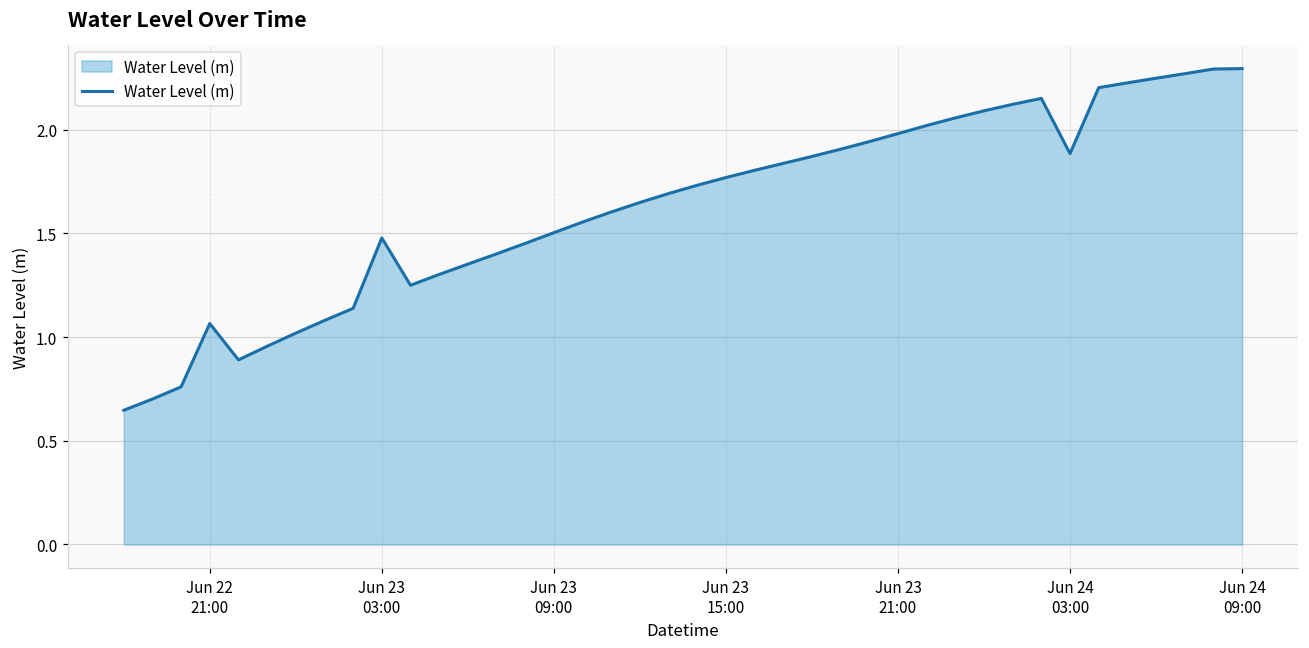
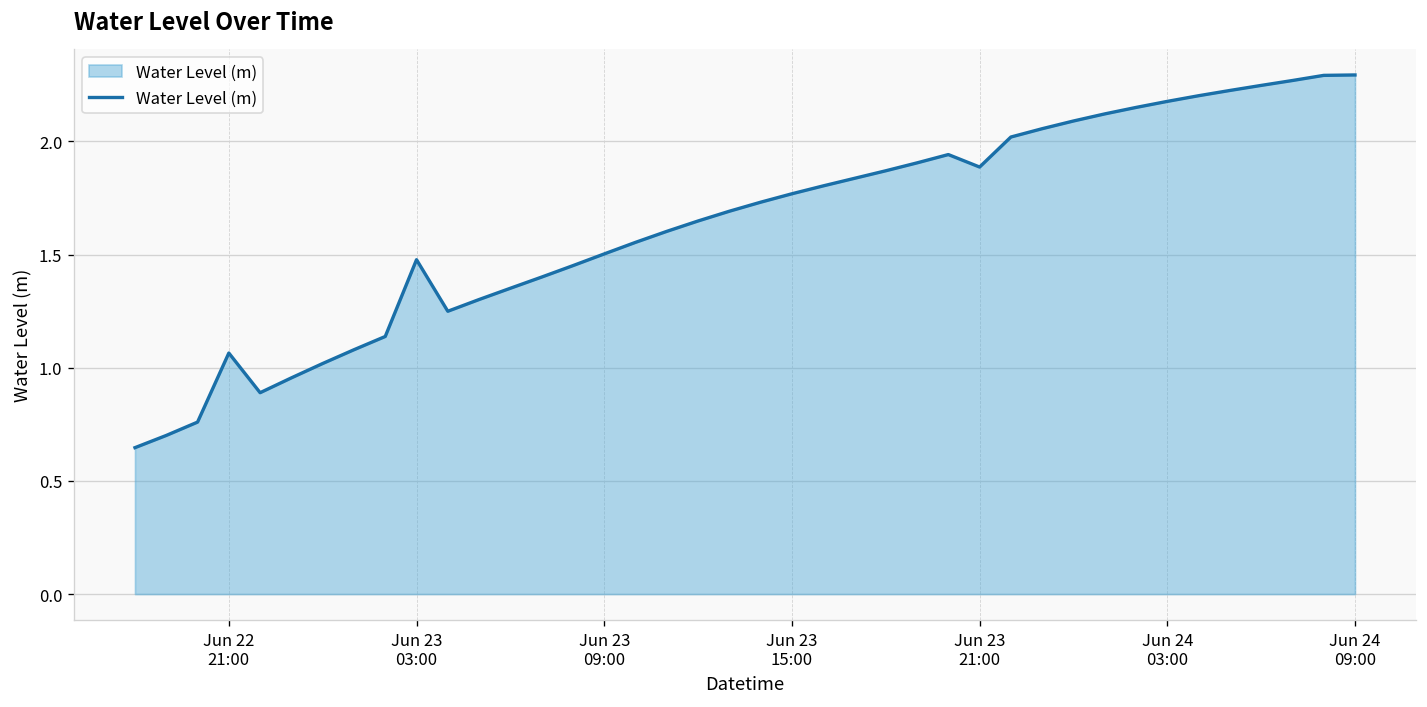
Jun 23 21:00: 1.98 -> 1.89
Jun 24 03:00: 1.88 -> 2.18
